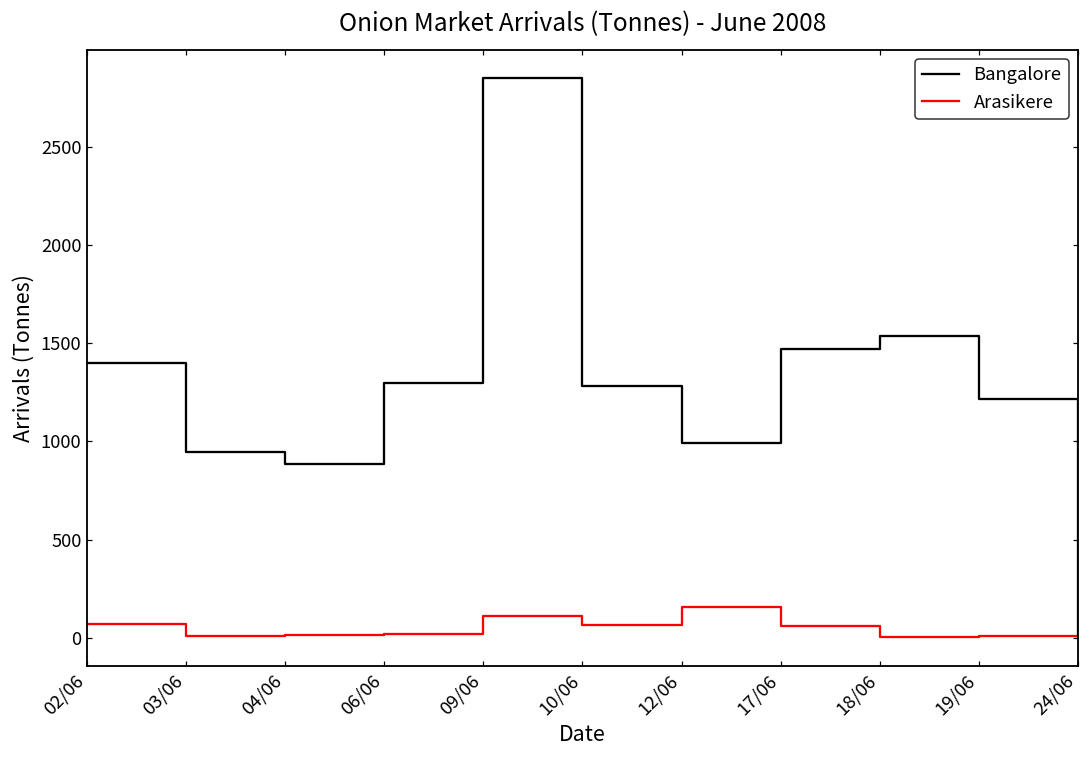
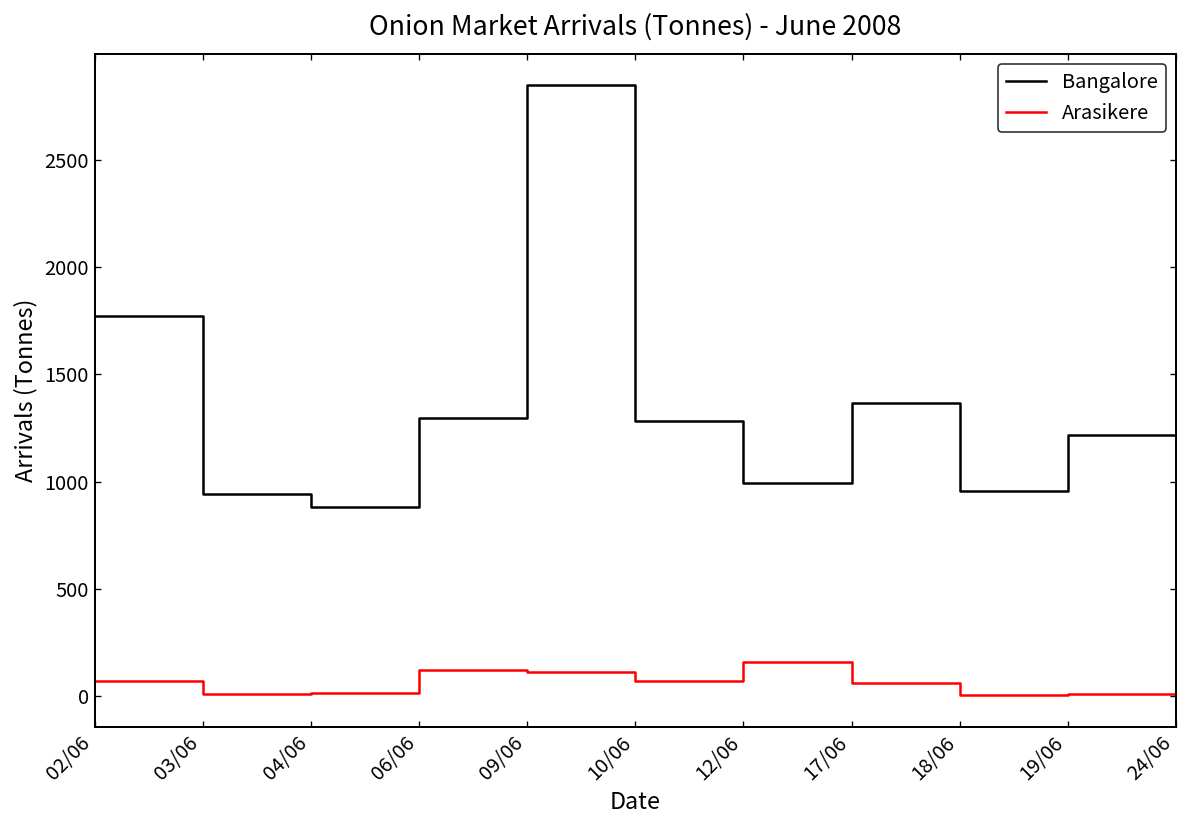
Bangalore, 02/06: 1400 -> 1770
Arasikere, 06/06: 20 -> 120
Bangalore, 17/06: 1470 -> 1370
Bangalore, 18/06: 1540 -> 960
